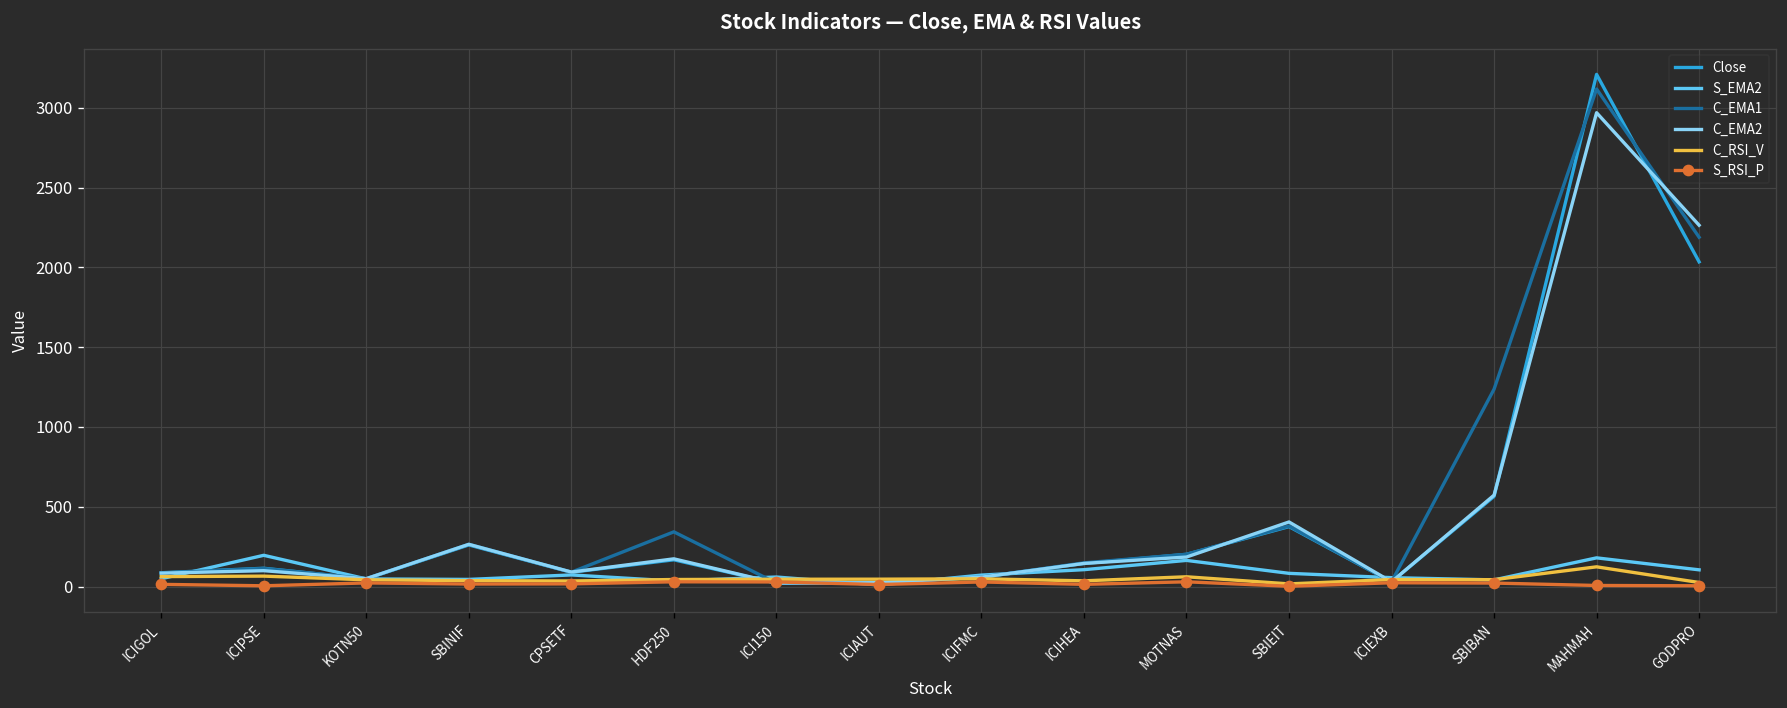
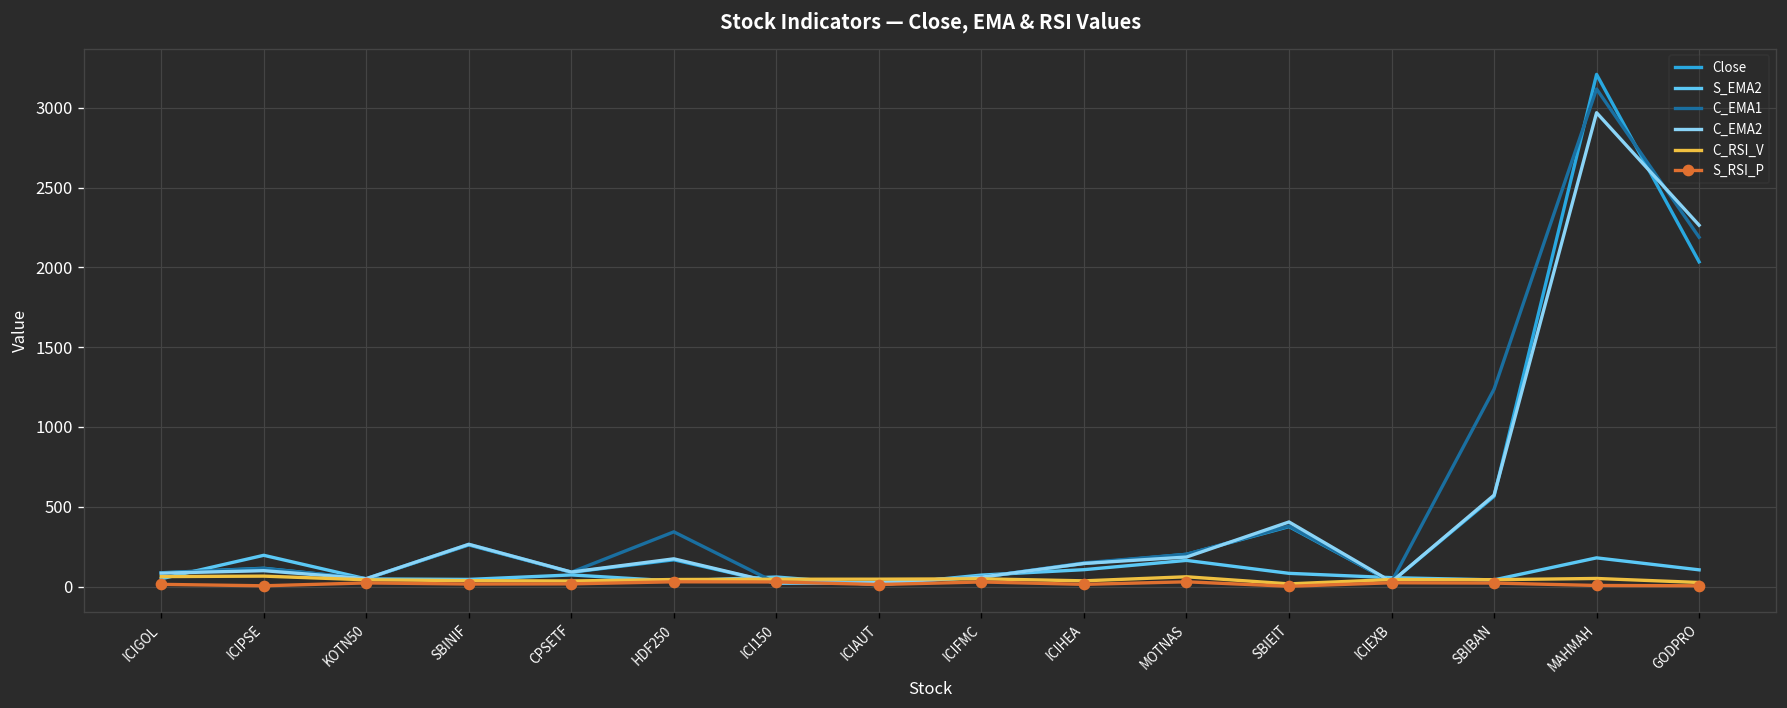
C_RSI_V, MAHMAH: 120 -> 50
